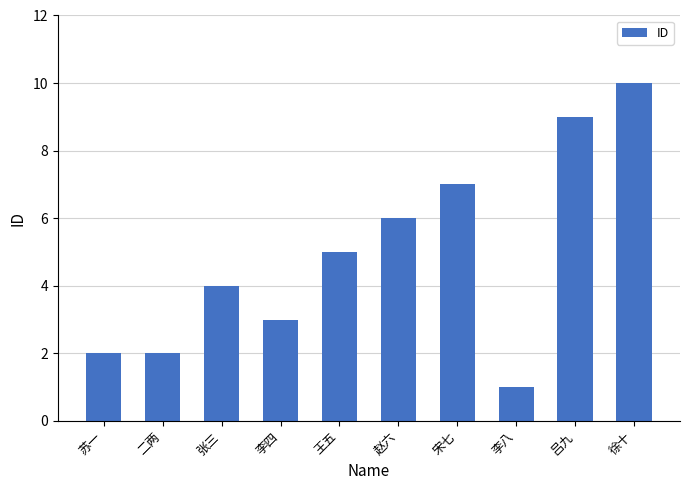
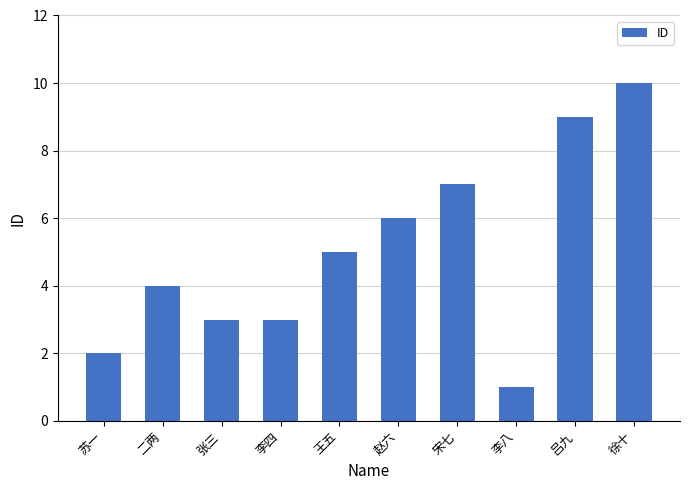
二两: 2 -> 4
张三: 4 -> 3
